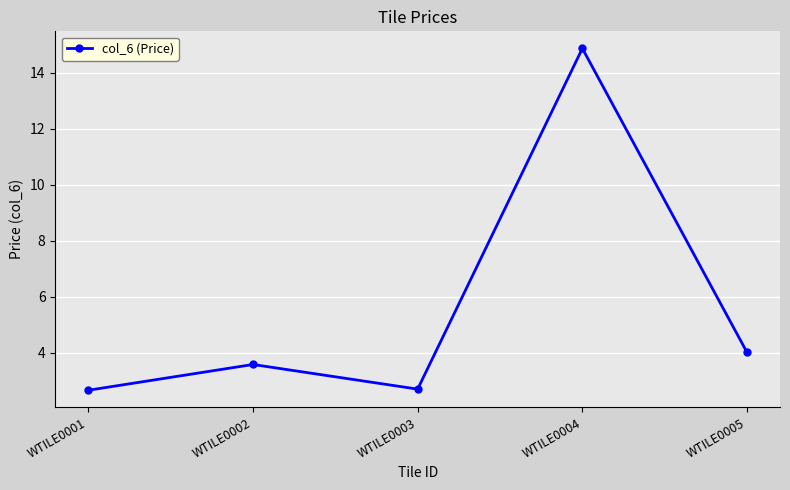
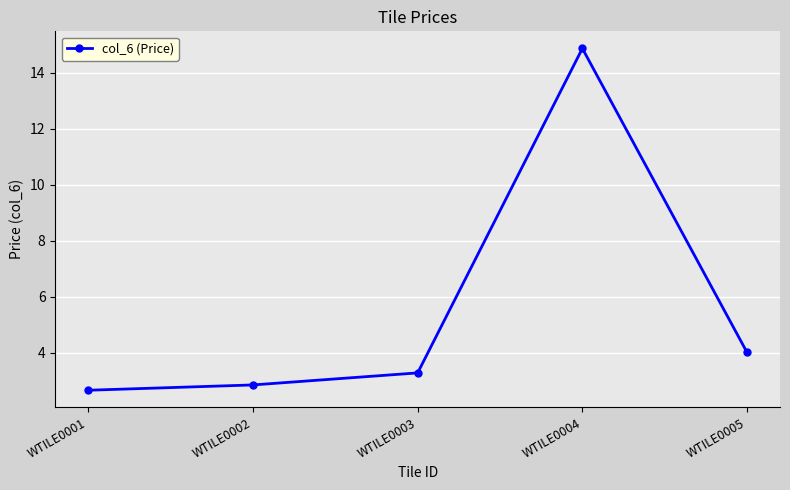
WTILE0002: 3.6 -> 2.9
WTILE0003: 2.7 -> 3.3
